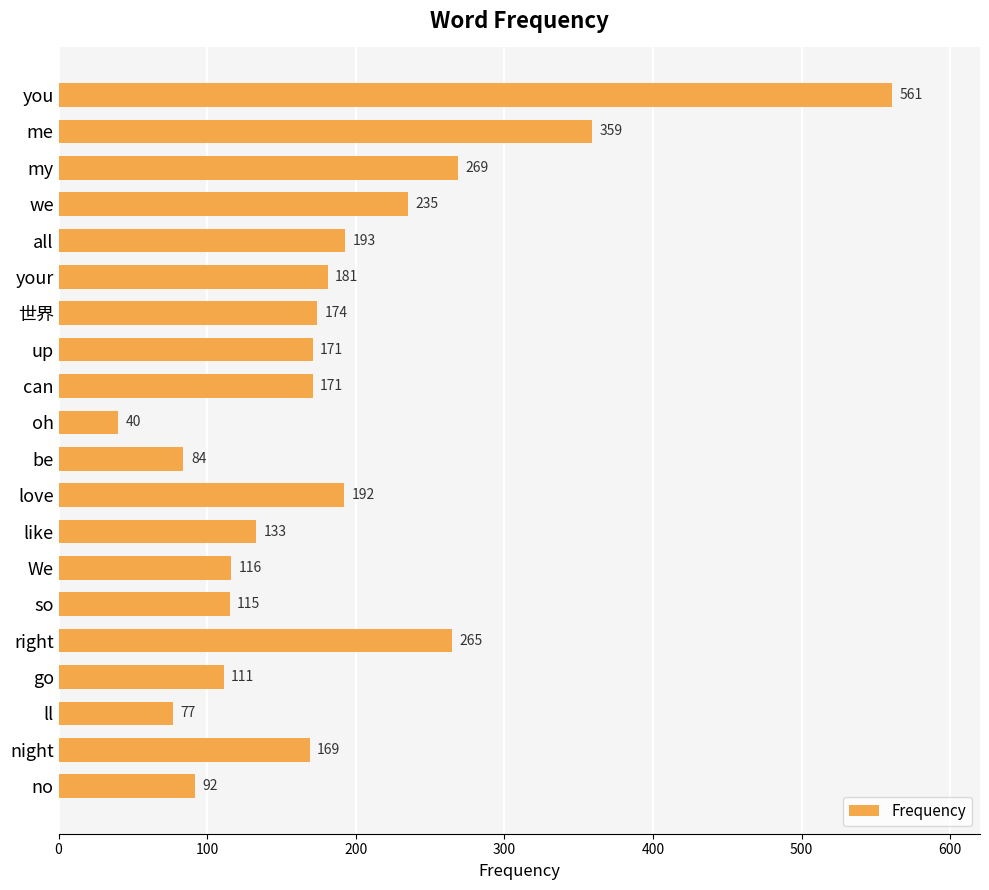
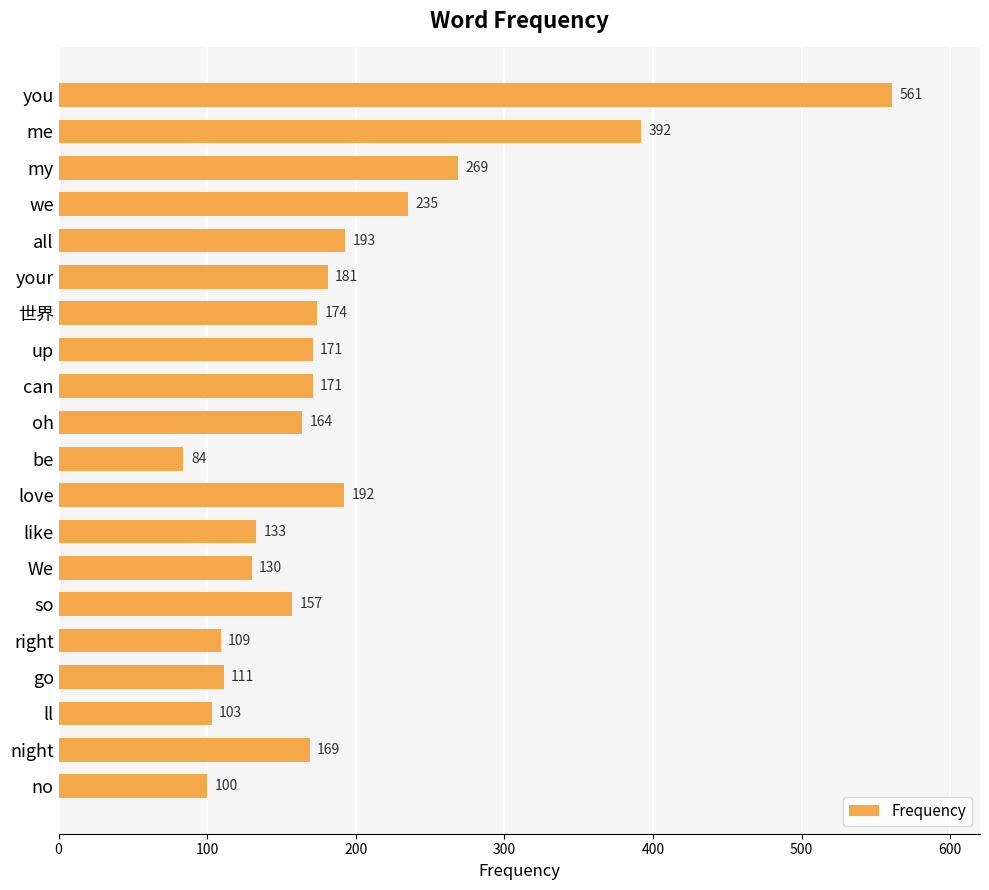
me: 359 -> 392
oh: 40 -> 164
We: 116 -> 130
so: 115 -> 157
right: 265 -> 109
ll: 77 -> 103
no: 92 -> 100
